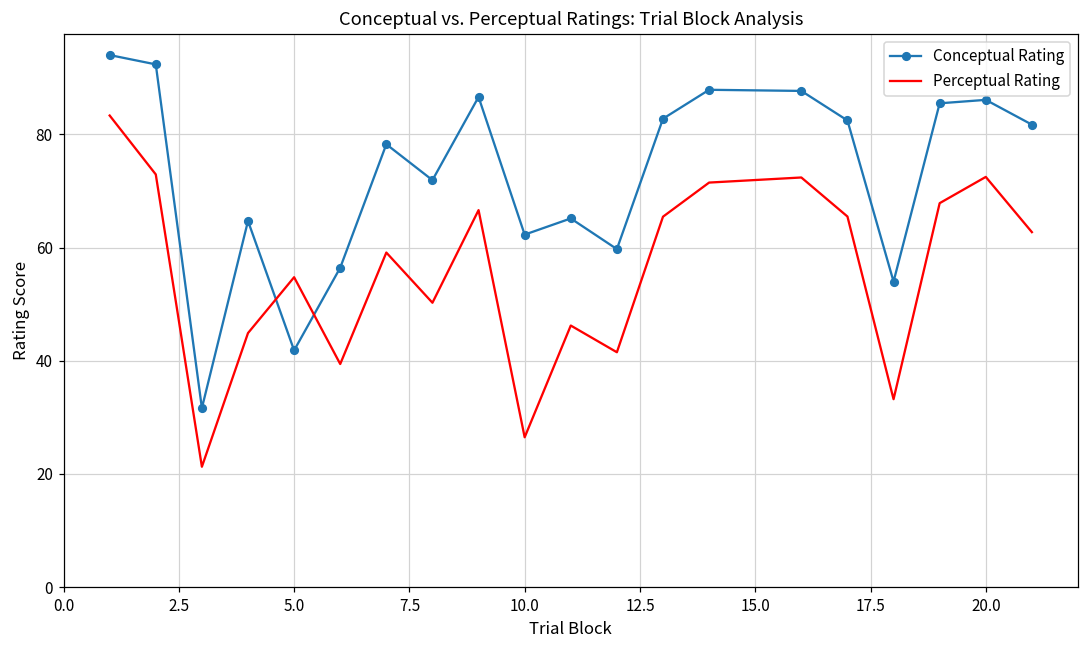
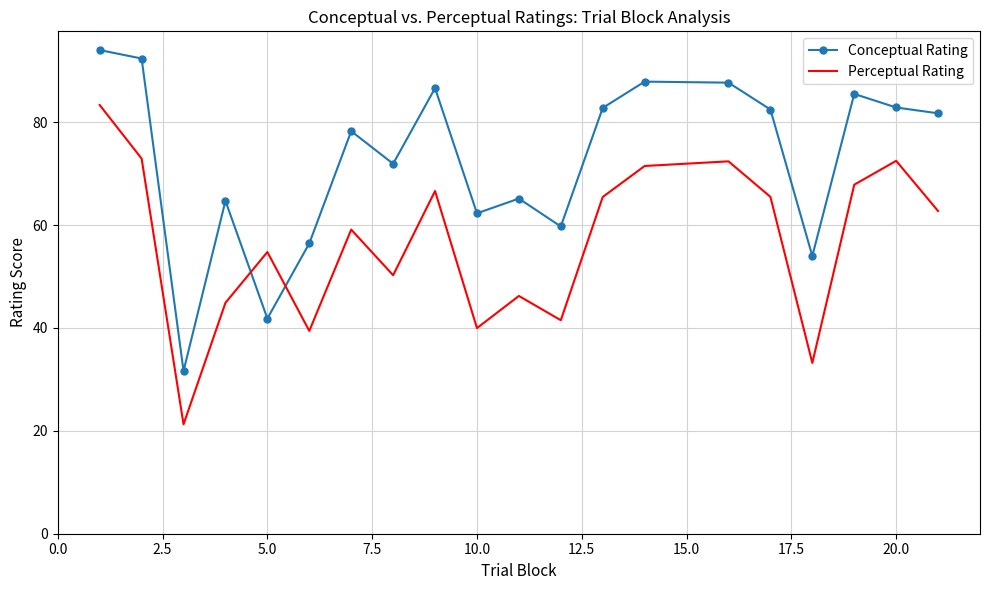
Perceptual Rating, 10.0: 26 -> 40
Conceptual Rating, 20.0: 86 -> 83
